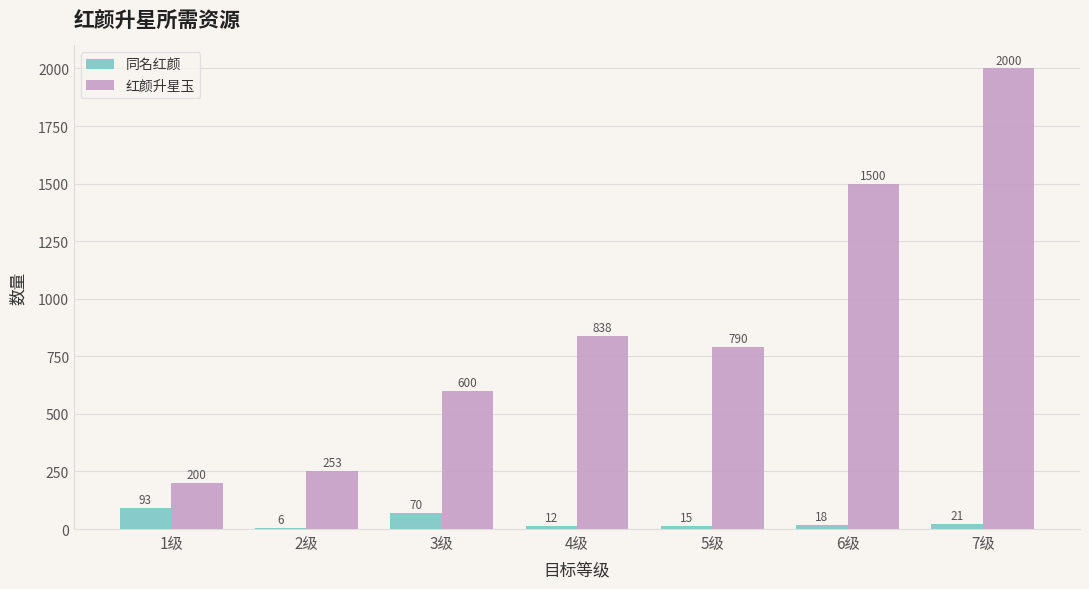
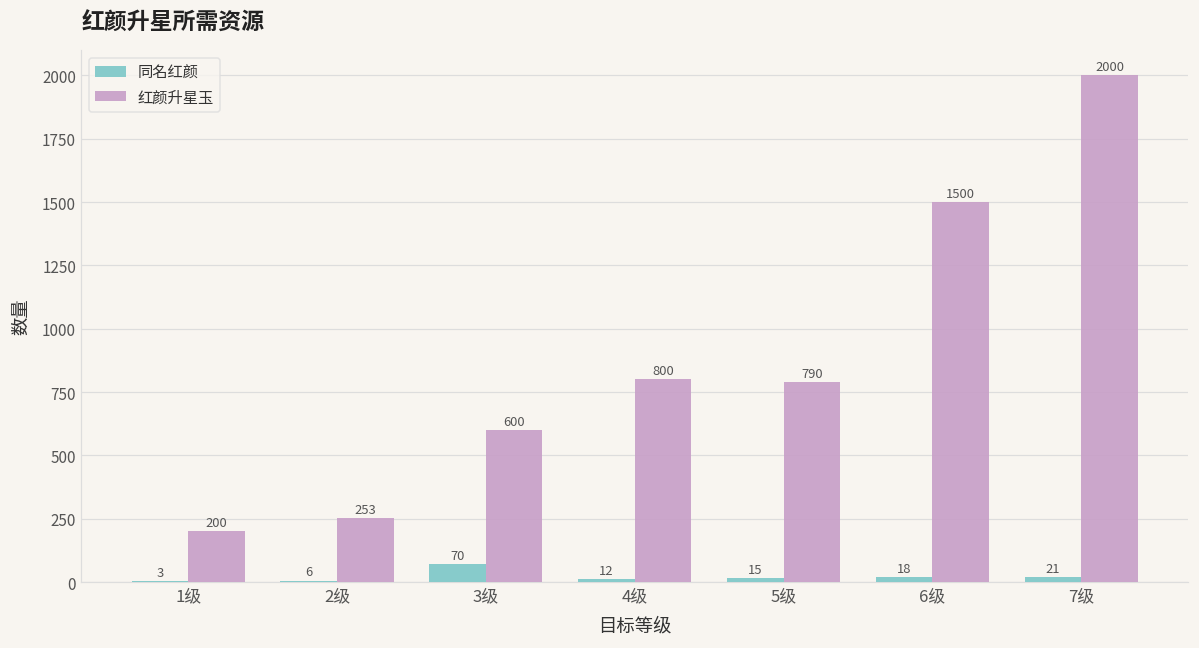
同名红颜, 1级: 93 -> 3
红颜升星玉, 4级: 838 -> 800
